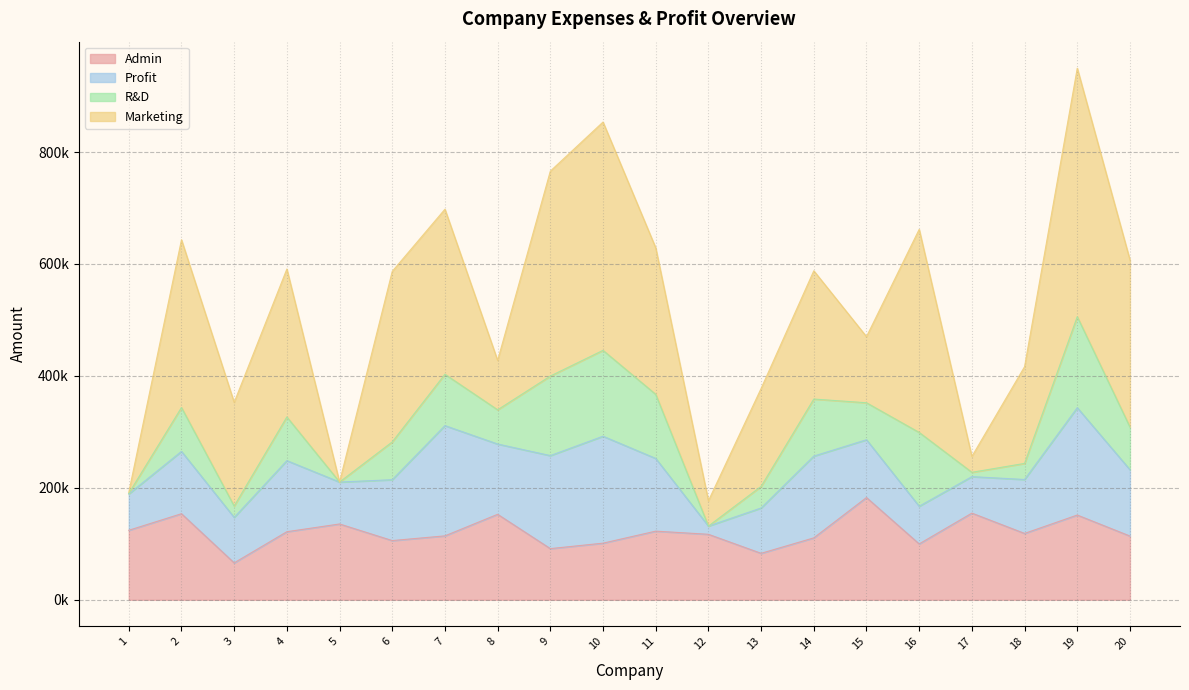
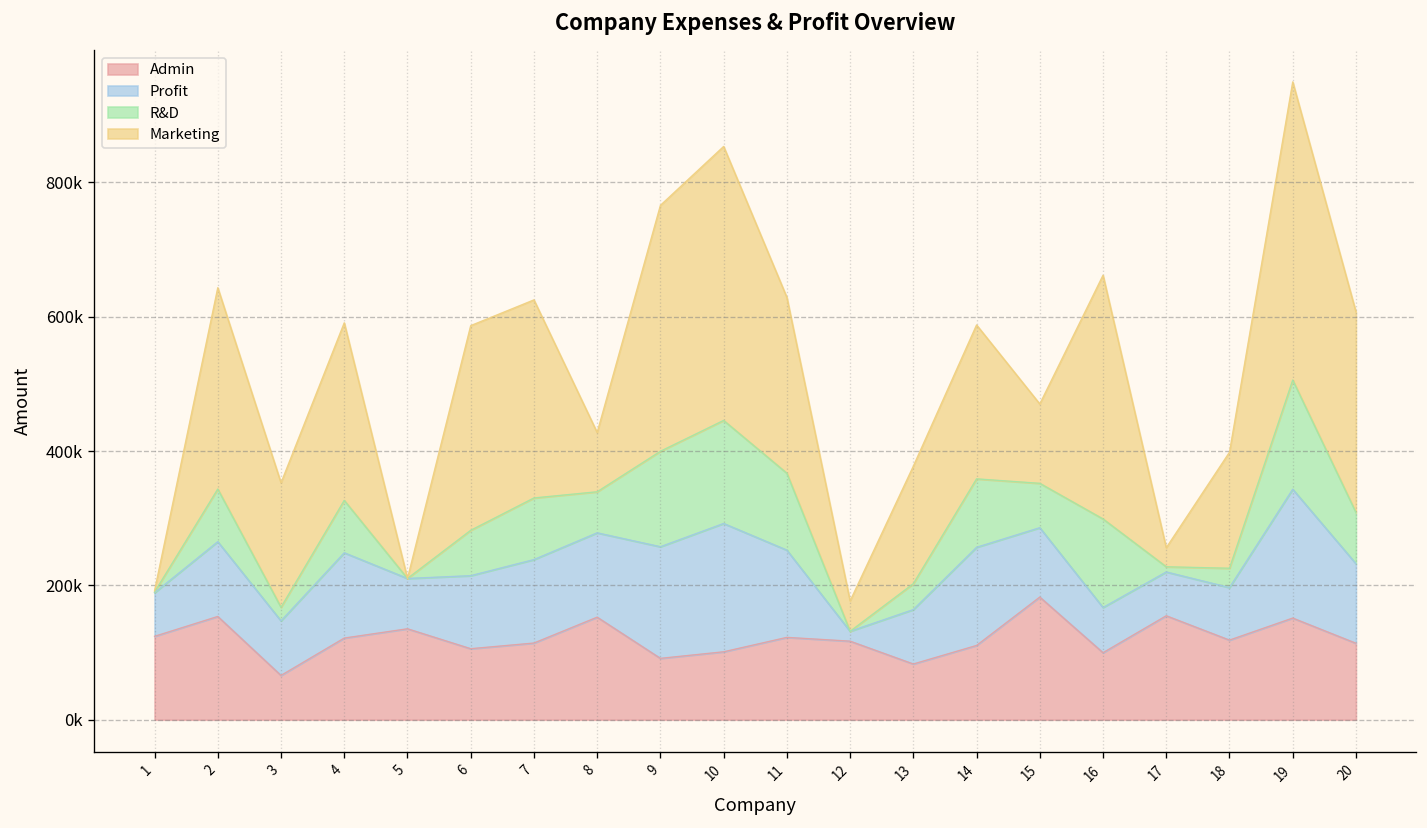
Profit, 7: 200000 -> 120000
Profit, 18: 100000 -> 80000
